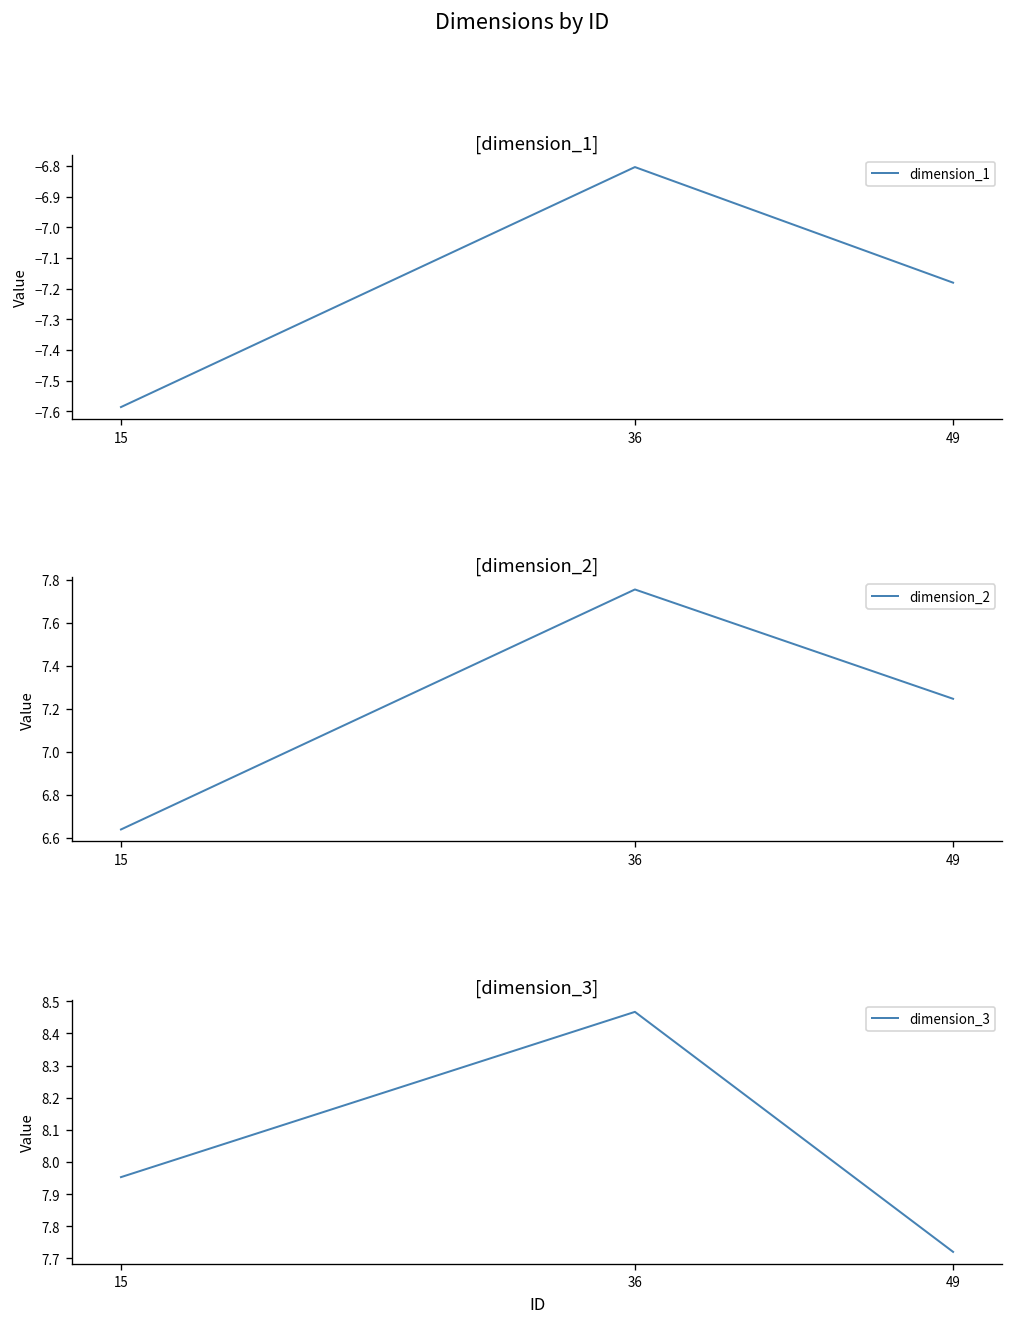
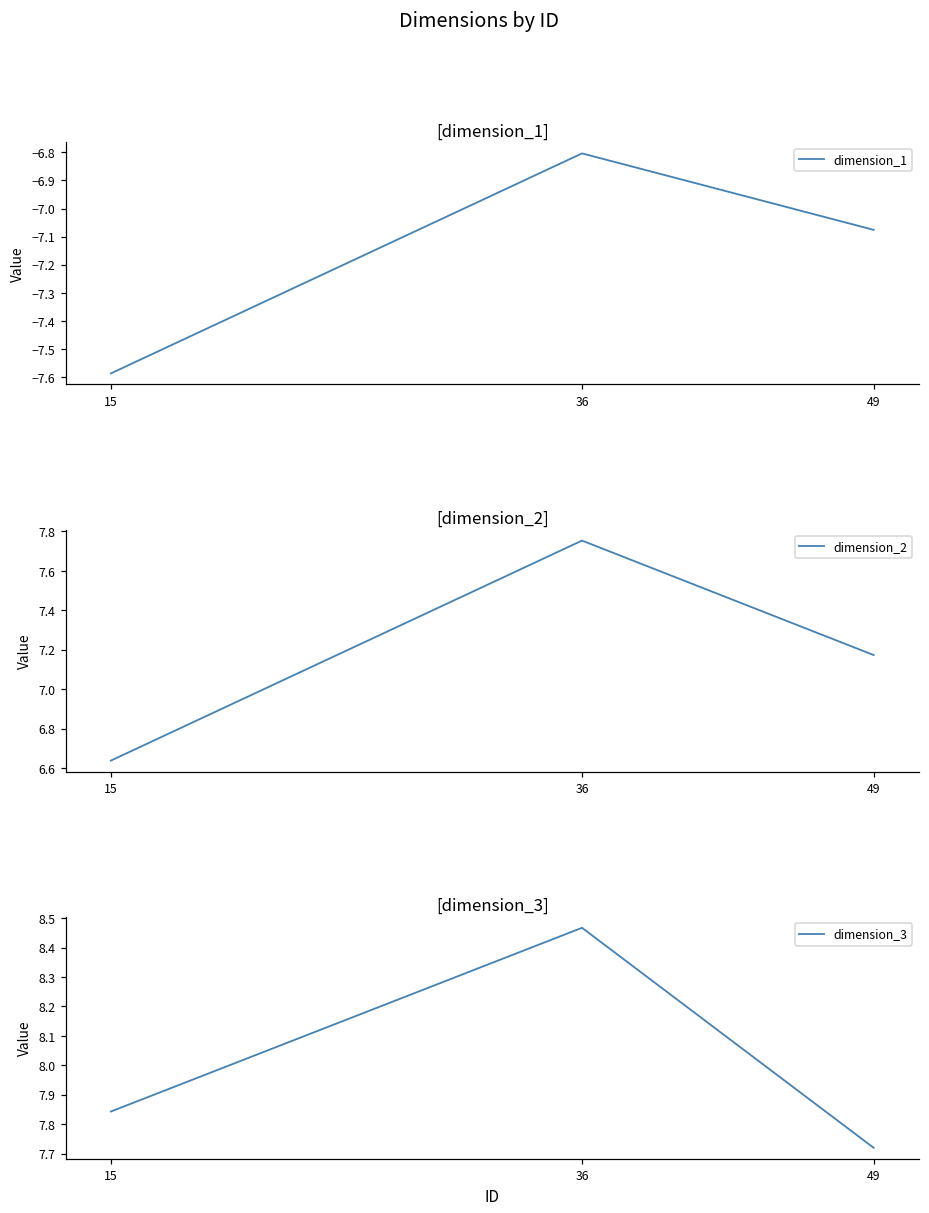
[dimension_1], 49: -7.18 -> -7.08
[dimension_2], 49: 7.25 -> 7.17
[dimension_3], 15: 7.95 -> 7.84
